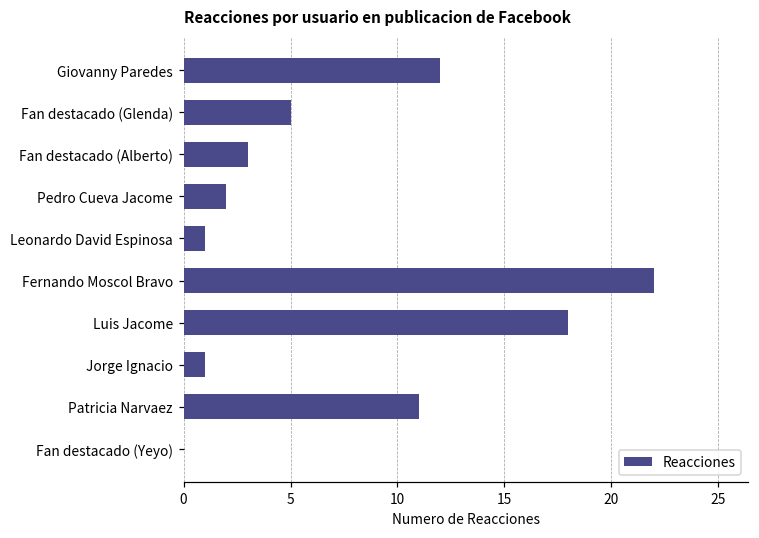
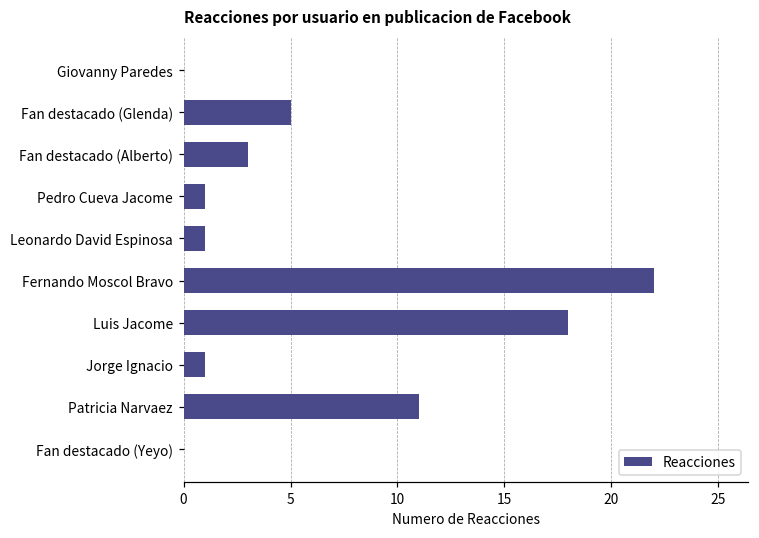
Giovanny Paredes: 12 -> 0
Pedro Cueva Jacome: 2 -> 1
